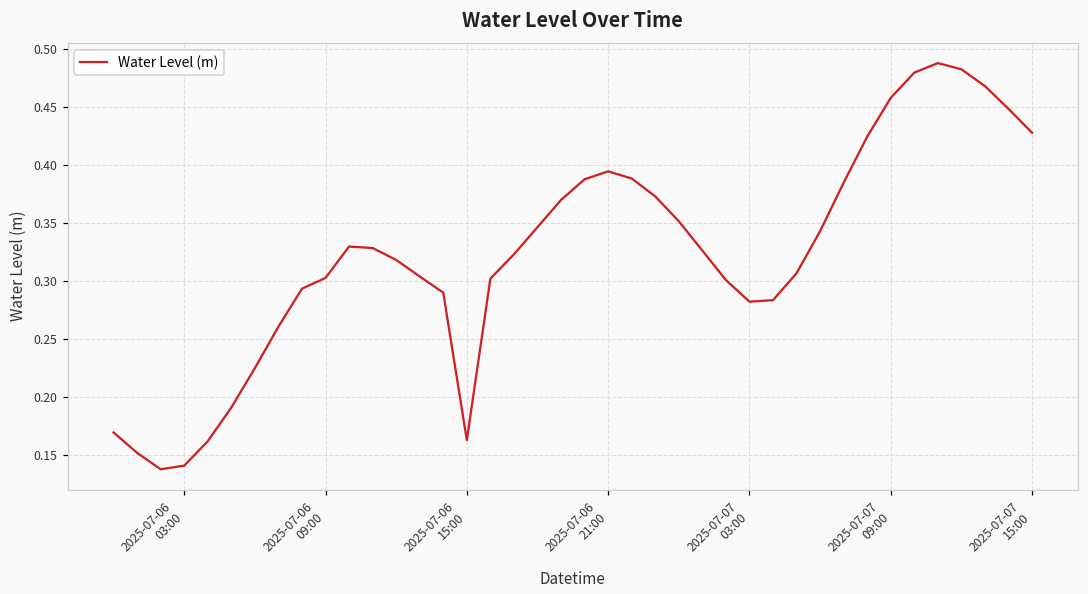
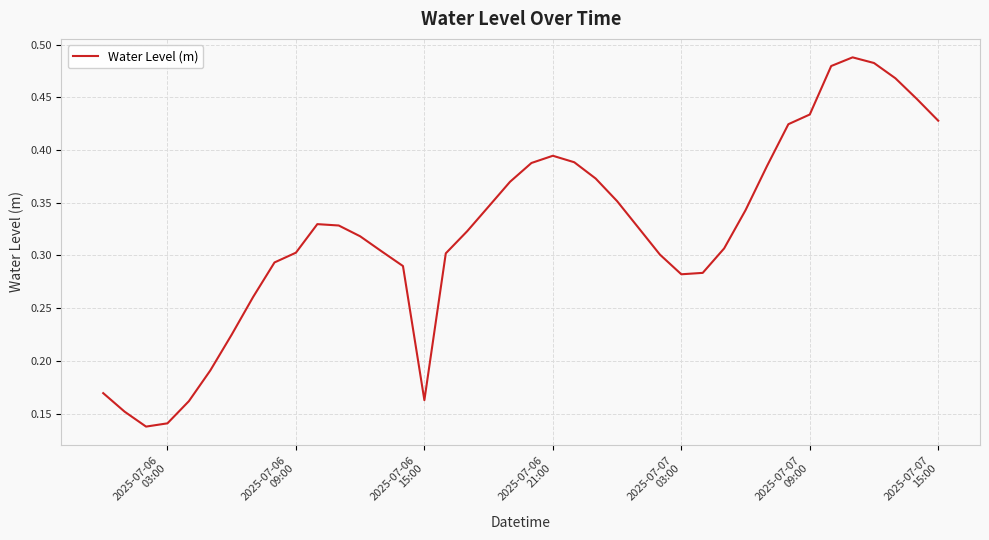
2025-07-07 09:00: 0.458 -> 0.434
